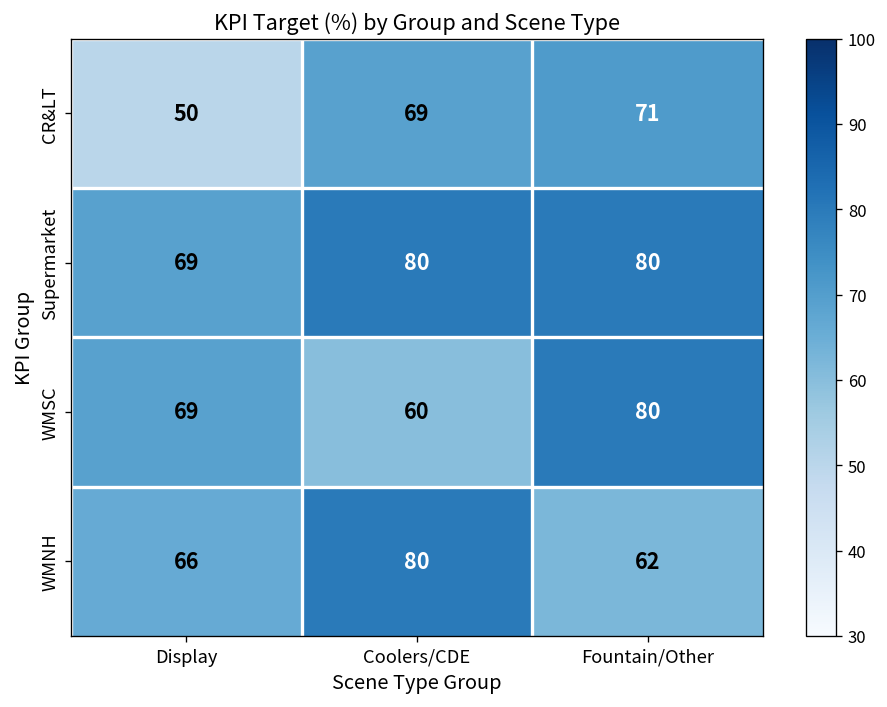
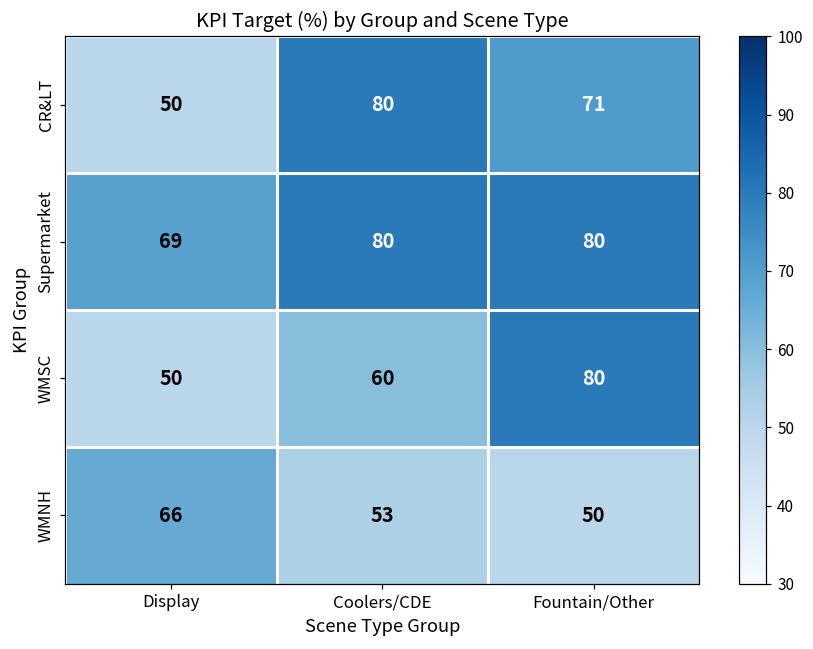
CR&LT, Coolers/CDE: 69 -> 80
WMSC, Display: 69 -> 50
WMNH, Coolers/CDE: 80 -> 53
WMNH, Fountain/Other: 62 -> 50
